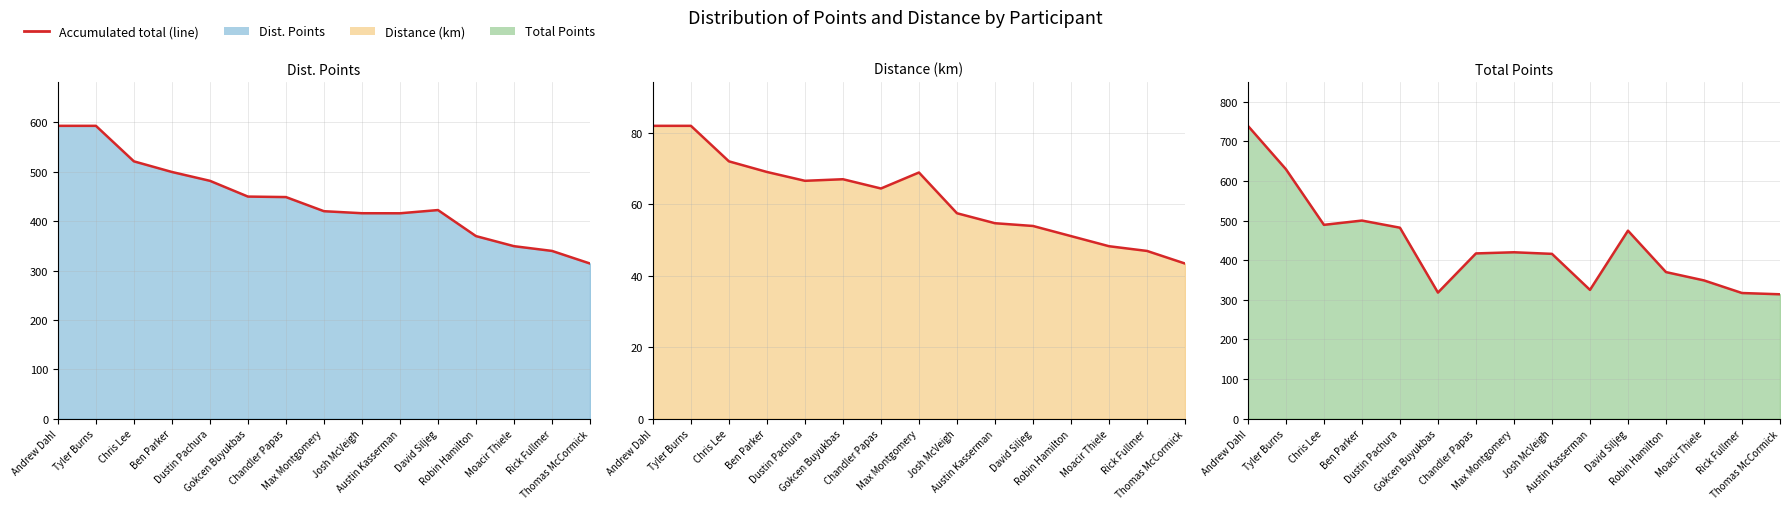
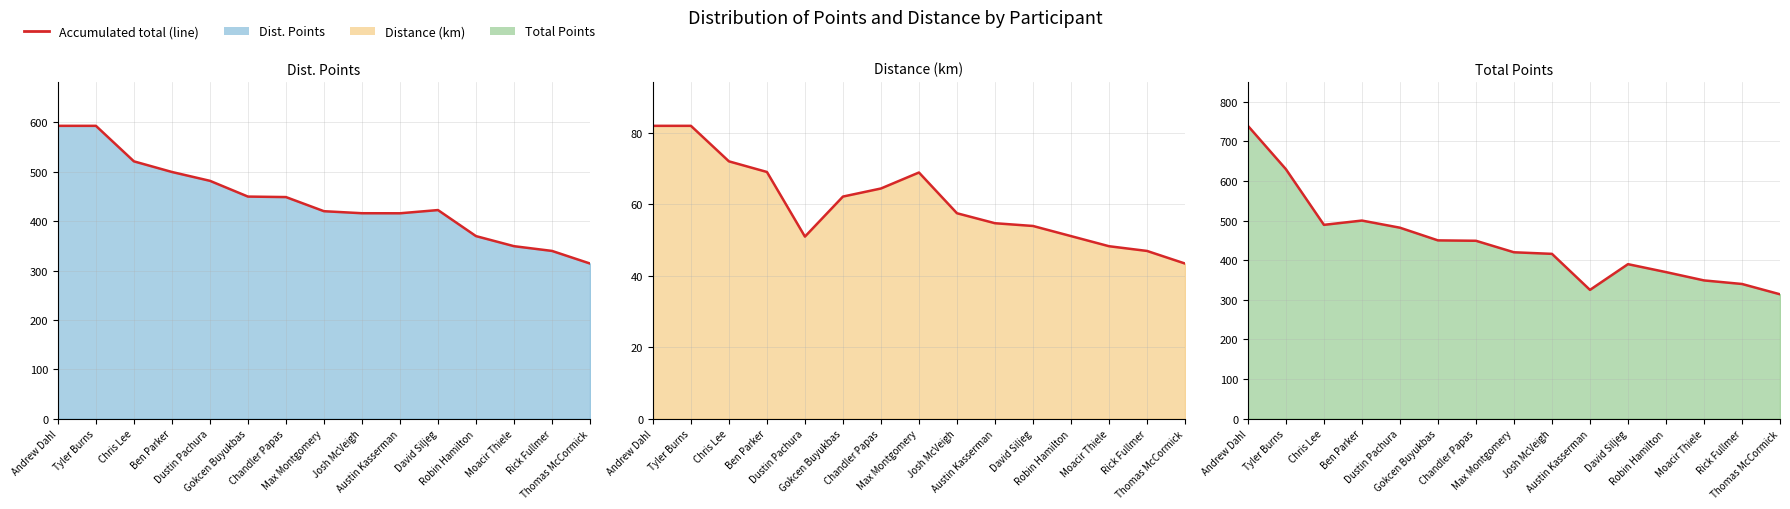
Distance (km), Dustin Pachura: 67 -> 51
Distance (km), Gokcen Buyukbas: 67 -> 62
Total Points, Gokcen Buyukbas: 320 -> 450
Total Points, Chandler Papas: 420 -> 450
Total Points, David Siljeg: 470 -> 390
Total Points, Rick Fullmer: 320 -> 340
